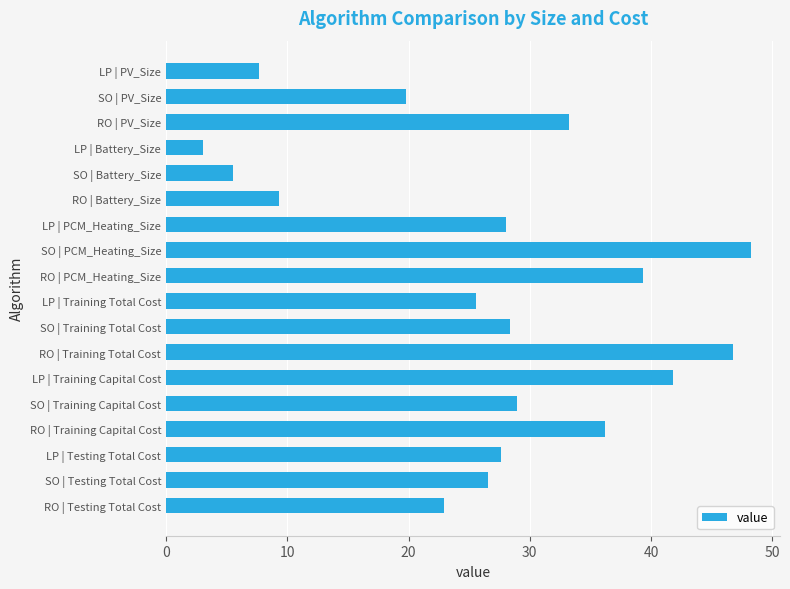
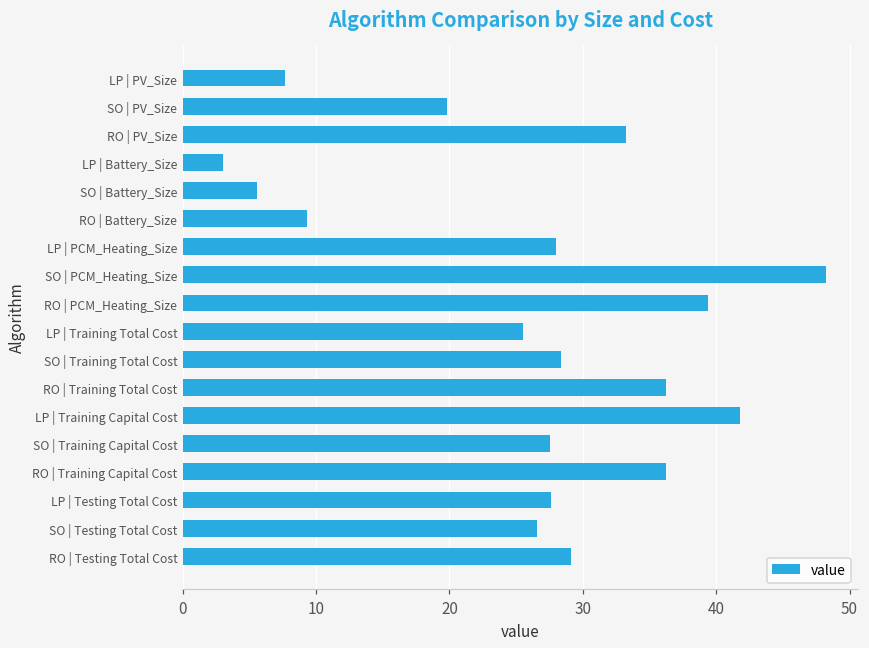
RO | Training Total Cost: 46.8 -> 36.2
SO | Training Capital Cost: 29.0 -> 27.5
RO | Testing Total Cost: 22.9 -> 29.1
